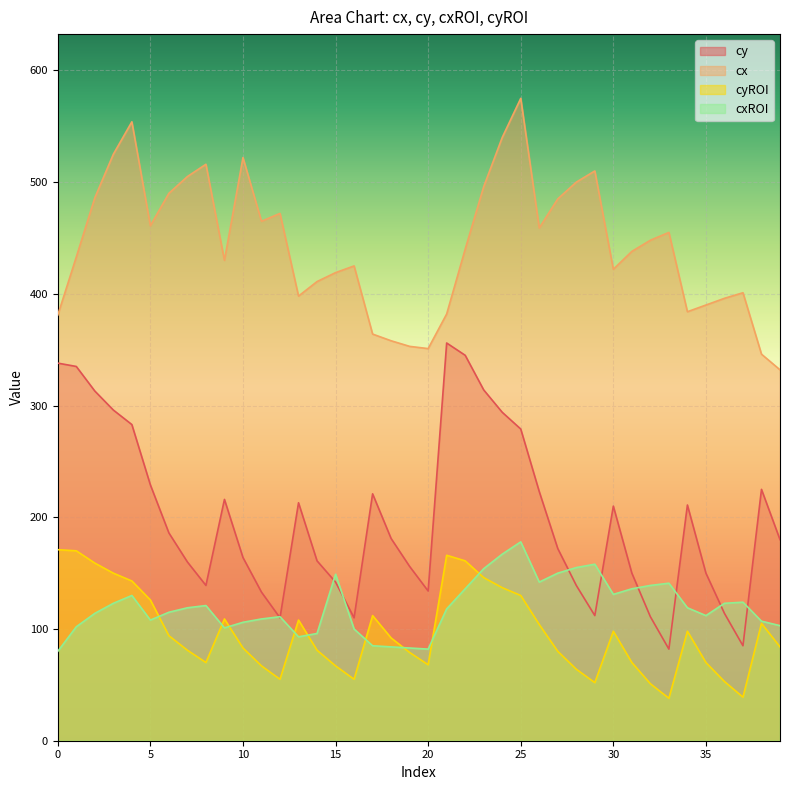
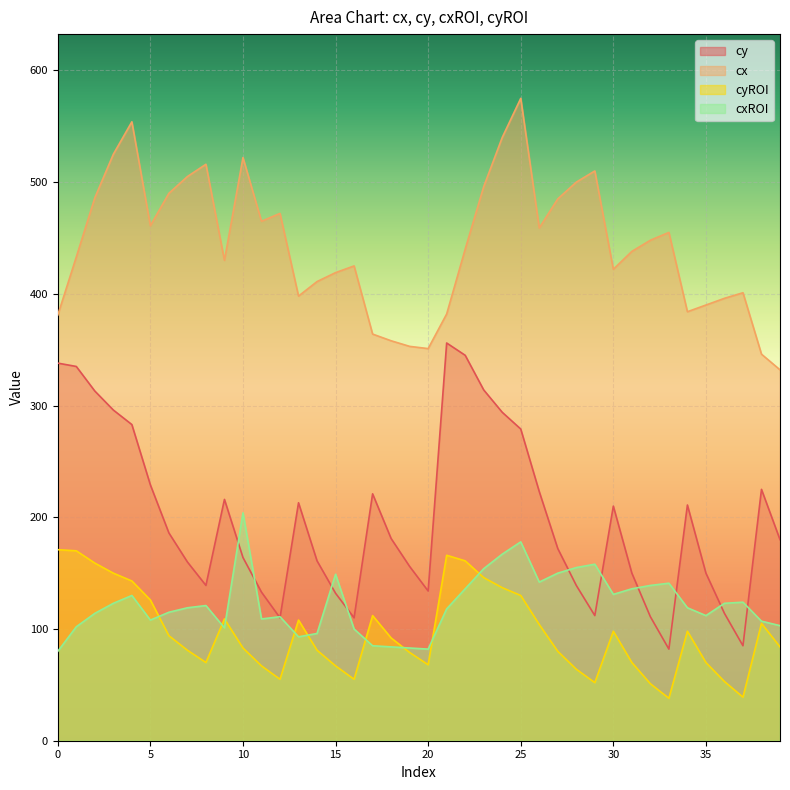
cxROI, 10: 106 -> 204
cy, 15: 142 -> 132
